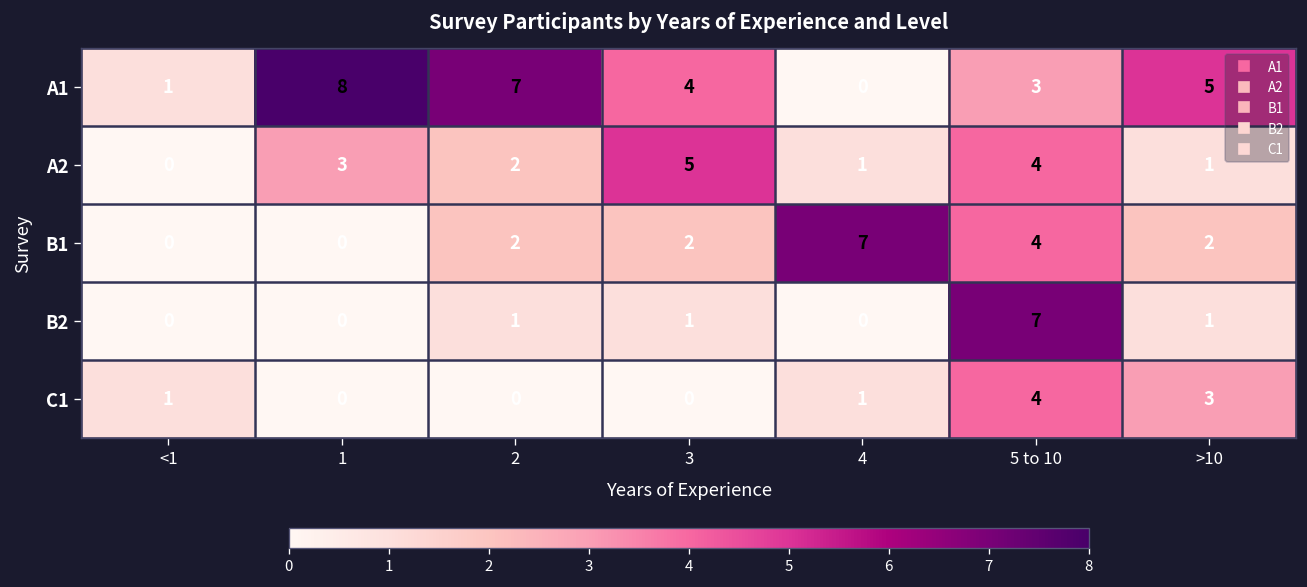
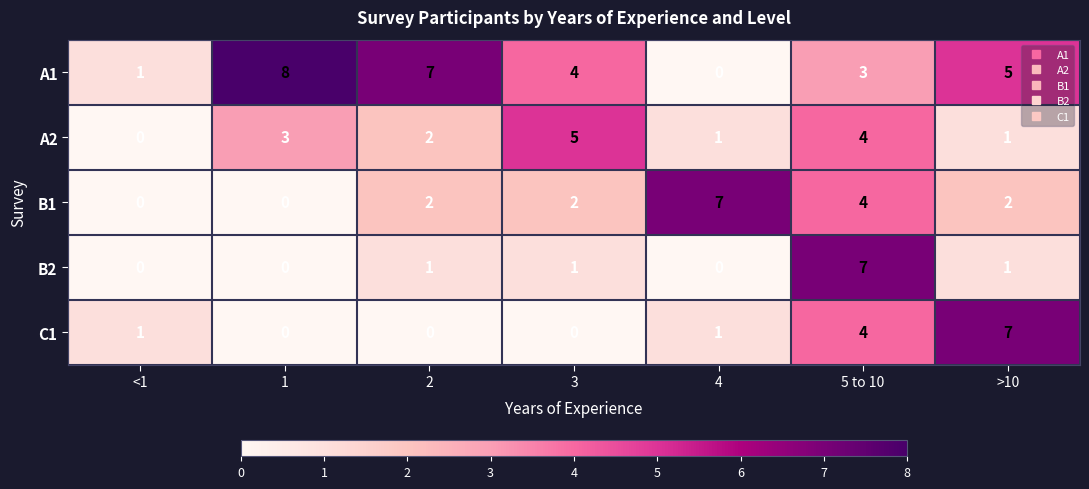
C1, >10: 3 -> 7
